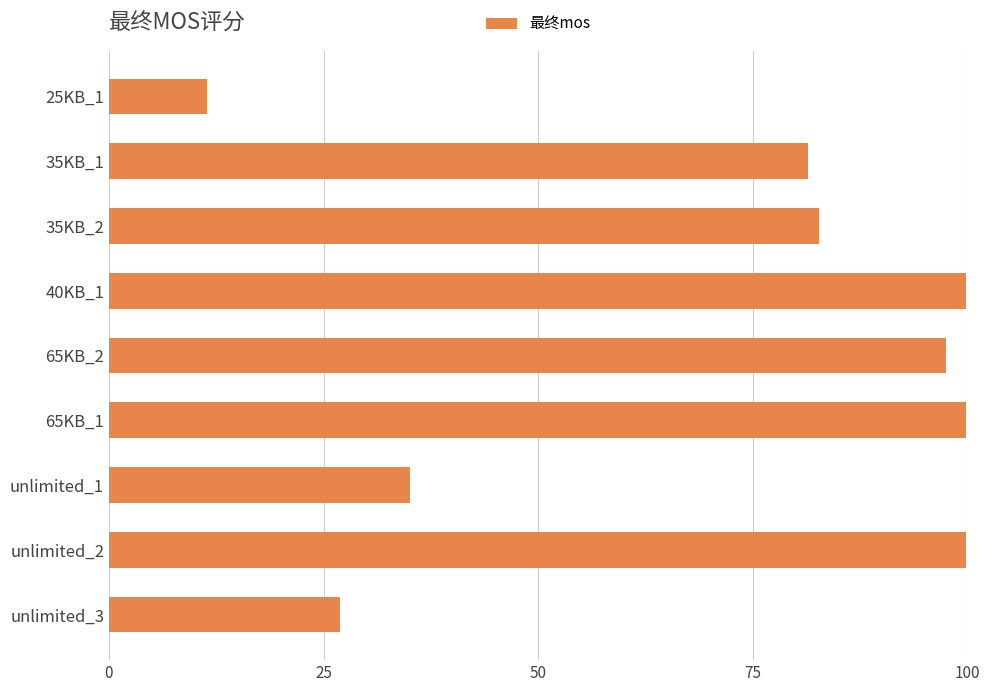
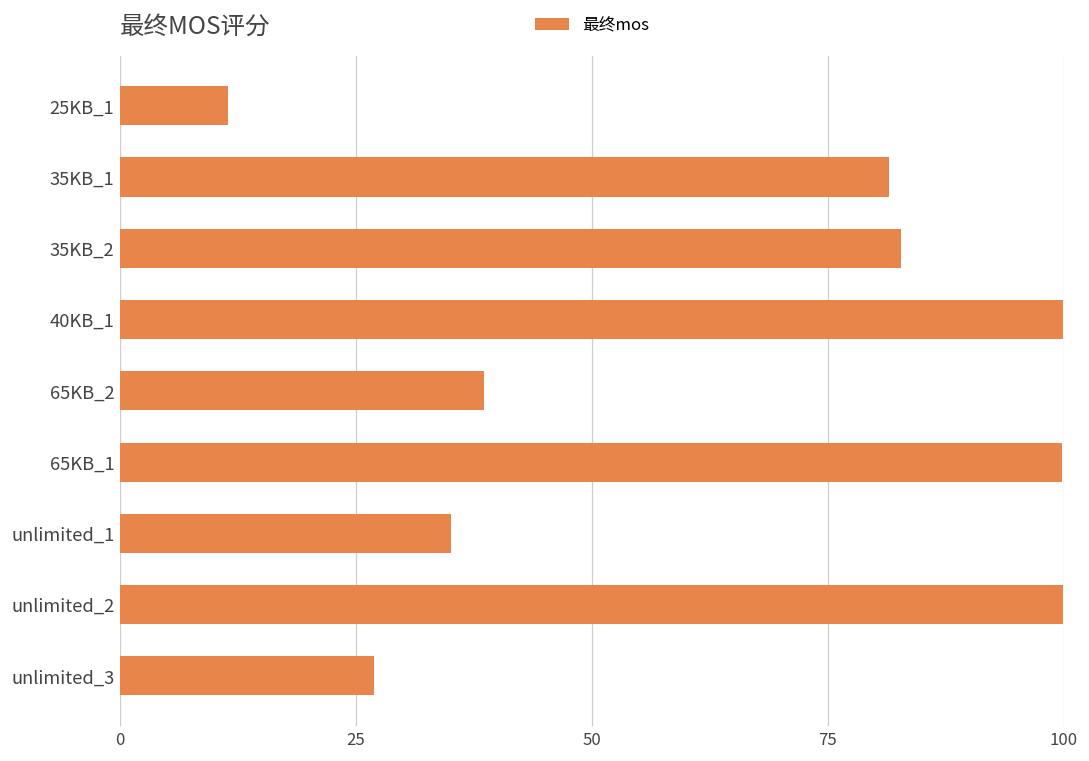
65KB_2: 98 -> 39
